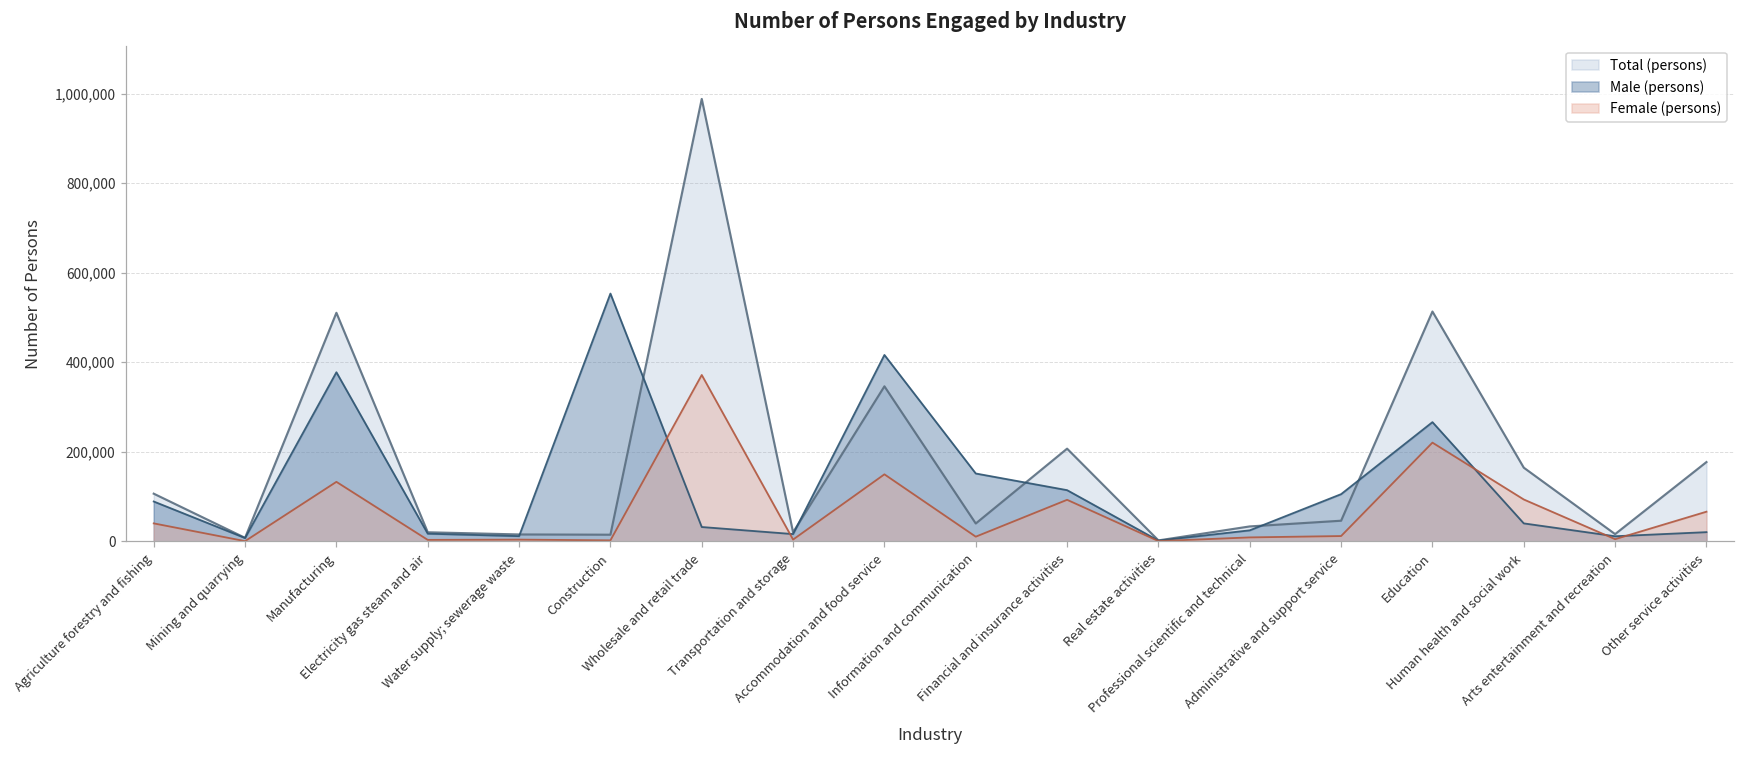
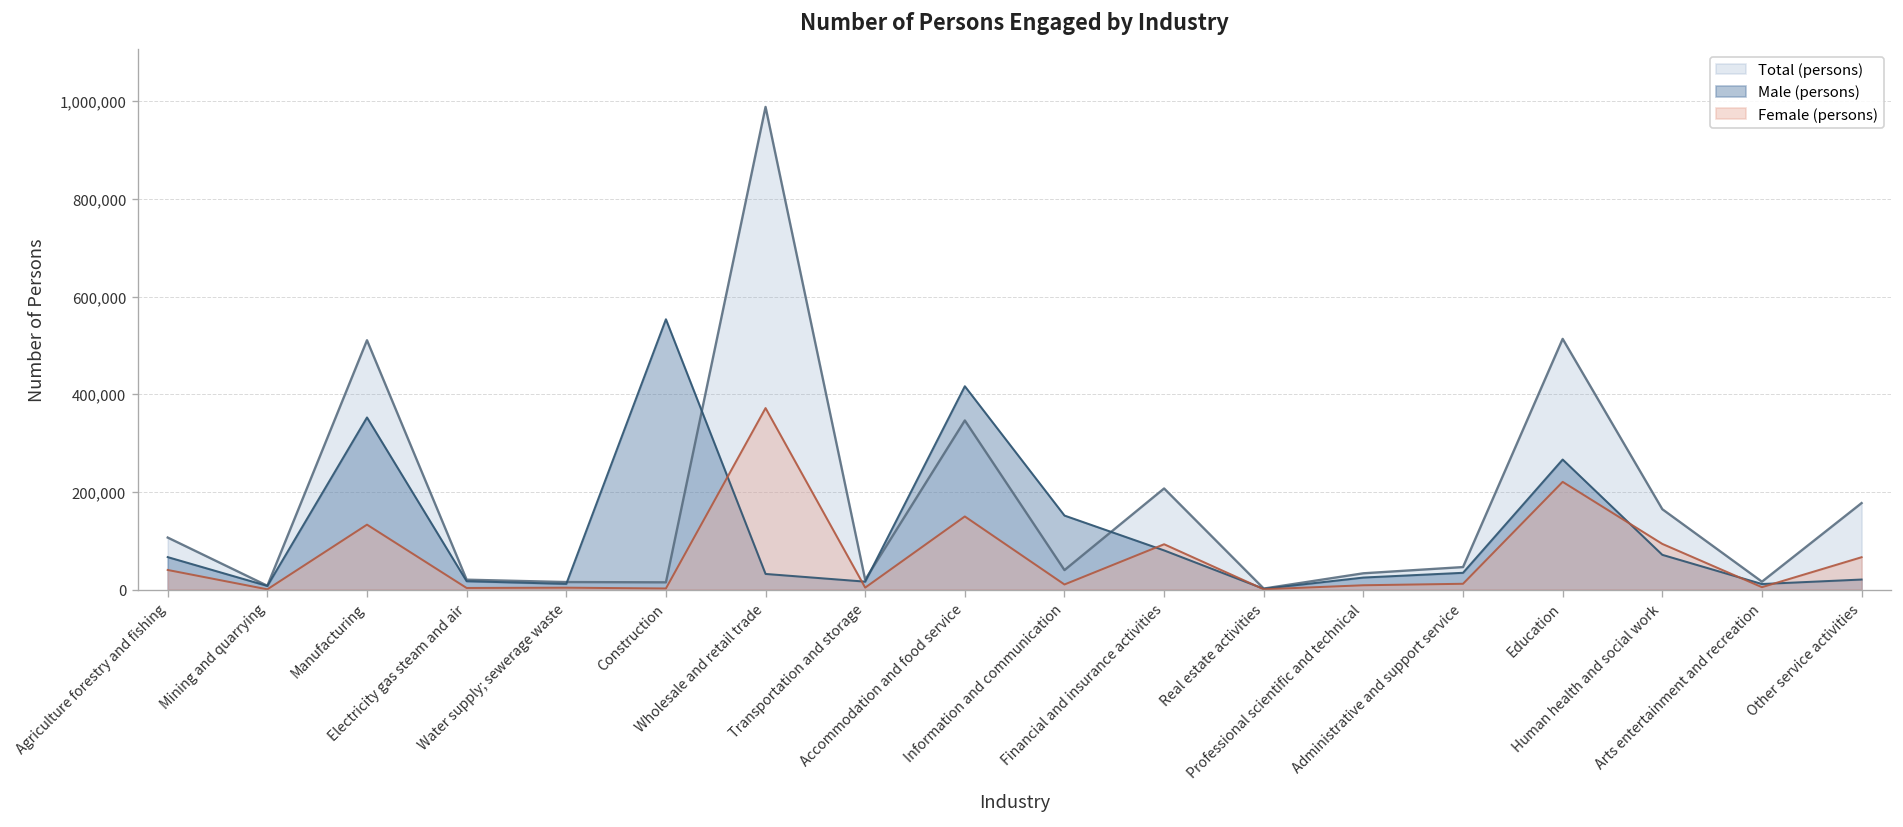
Male (persons), Agriculture forestry and fishing: 90,000 -> 70,000
Male (persons), Manufacturing: 380,000 -> 350,000
Male (persons), Financial and insurance activities: 110,000 -> 80,000
Male (persons), Administrative and support service: 110,000 -> 30,000
Male (persons), Human health and social work: 40,000 -> 70,000
